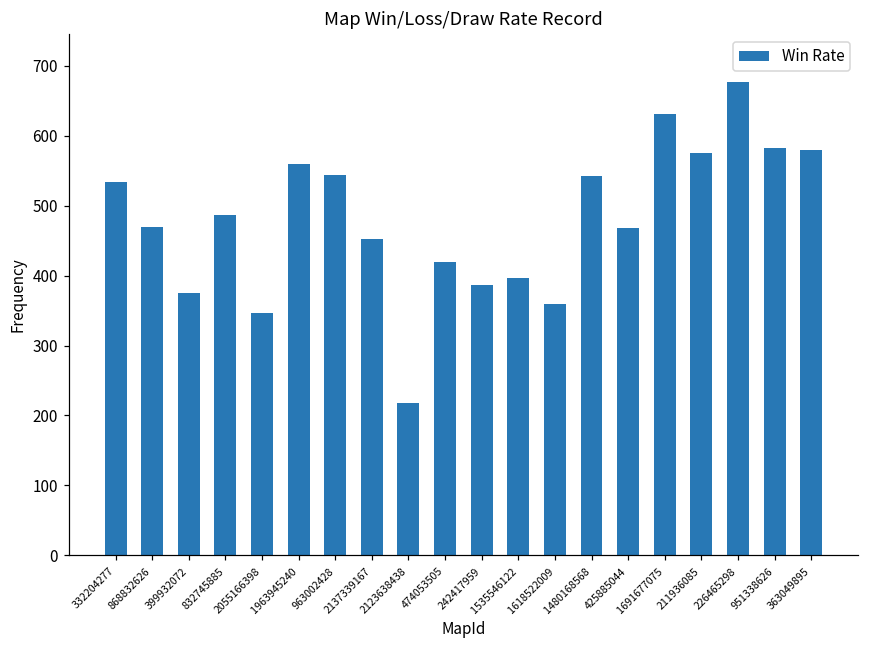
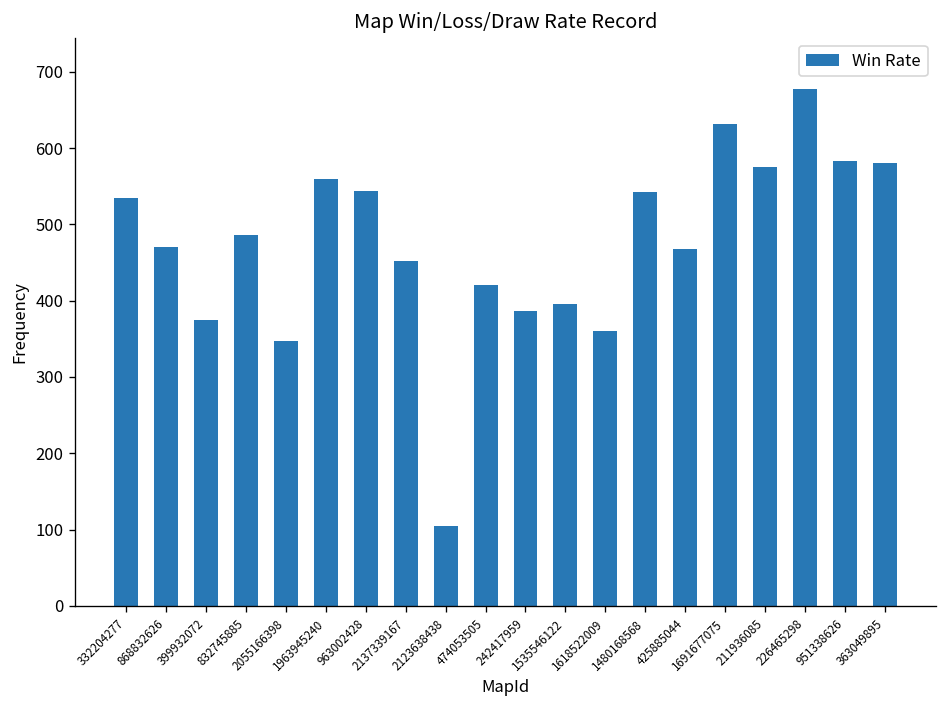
2123638438: 220 -> 100
